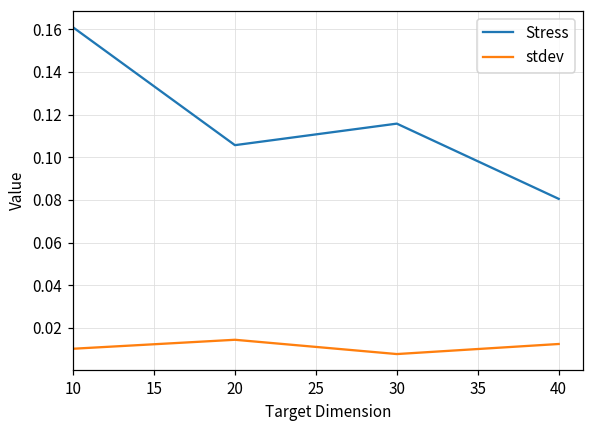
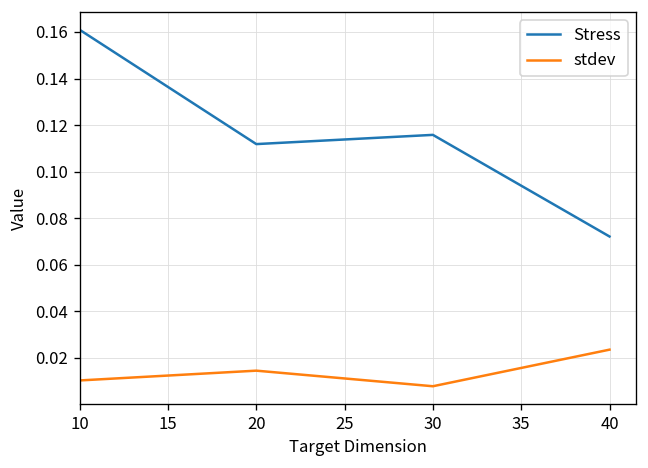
Stress, 20: 0.106 -> 0.112
Stress, 40: 0.081 -> 0.072
stdev, 40: 0.012 -> 0.024
